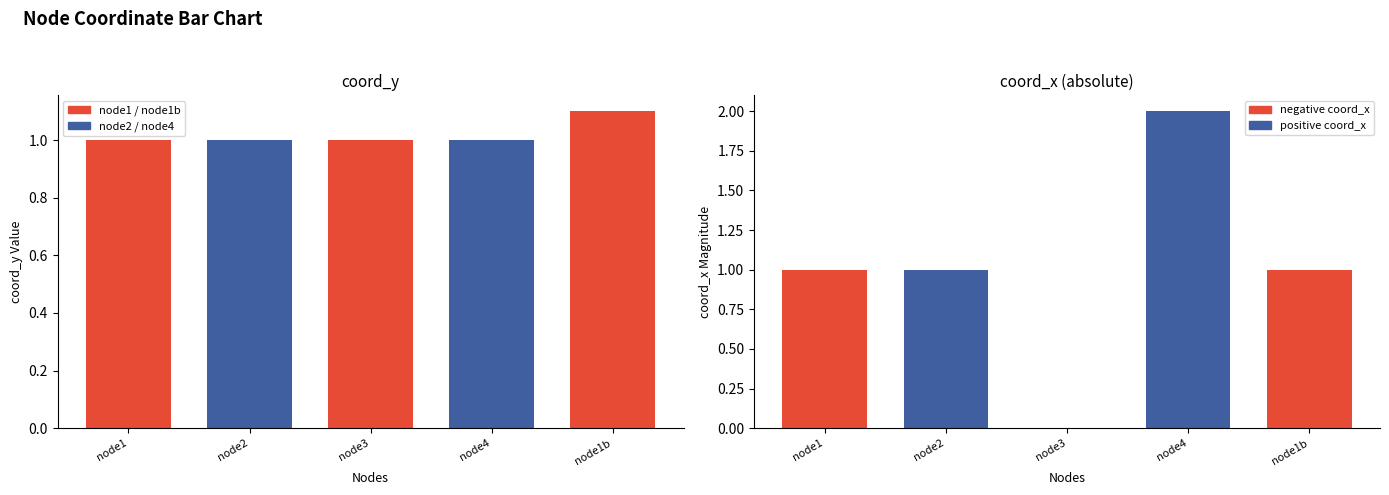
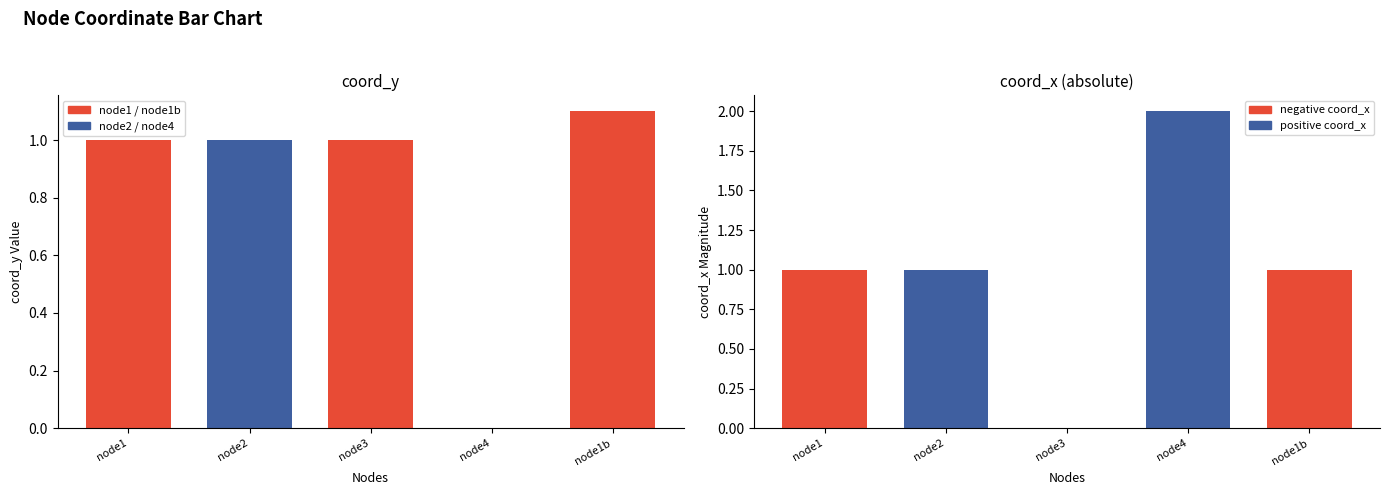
coord_y, node4: 1 -> 0
